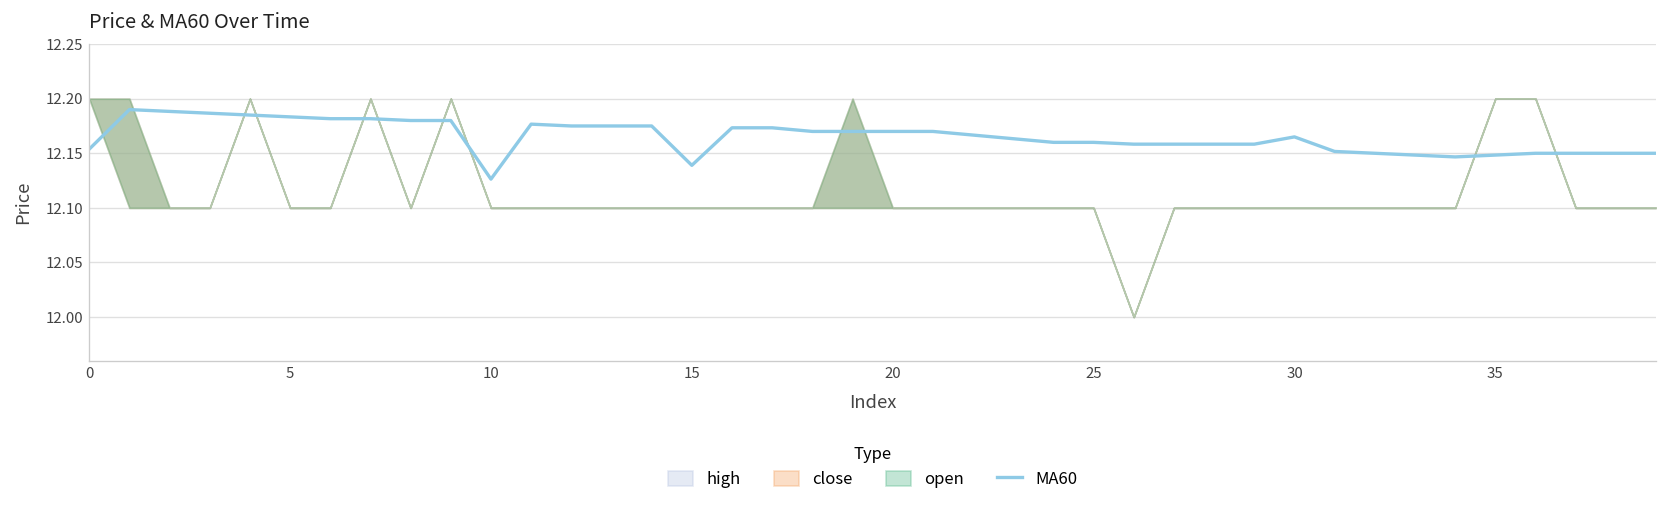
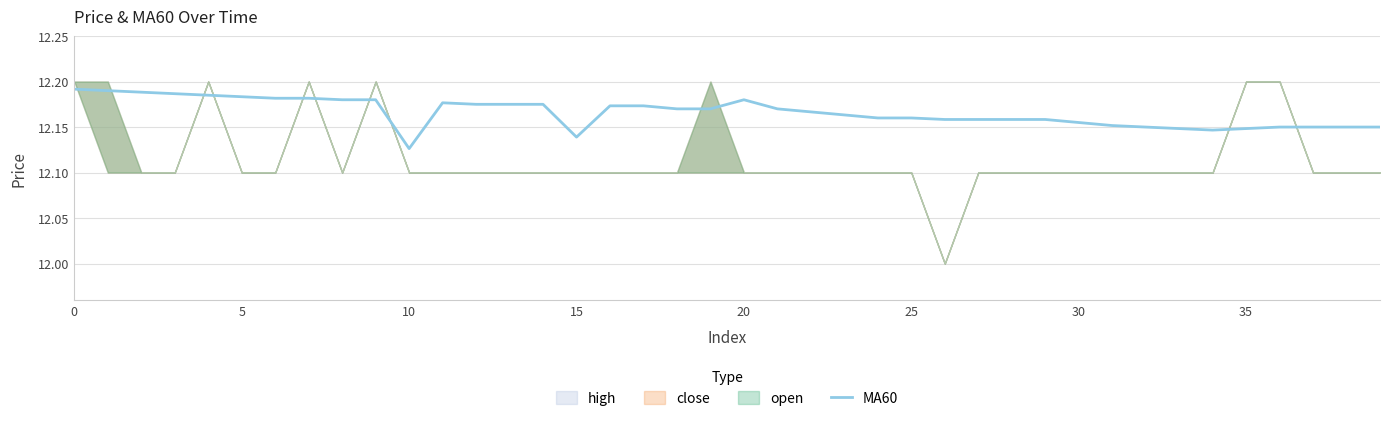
MA60, 0: 12.15 -> 12.19
MA60, 20: 12.17 -> 12.18
MA60, 30: 12.17 -> 12.16
